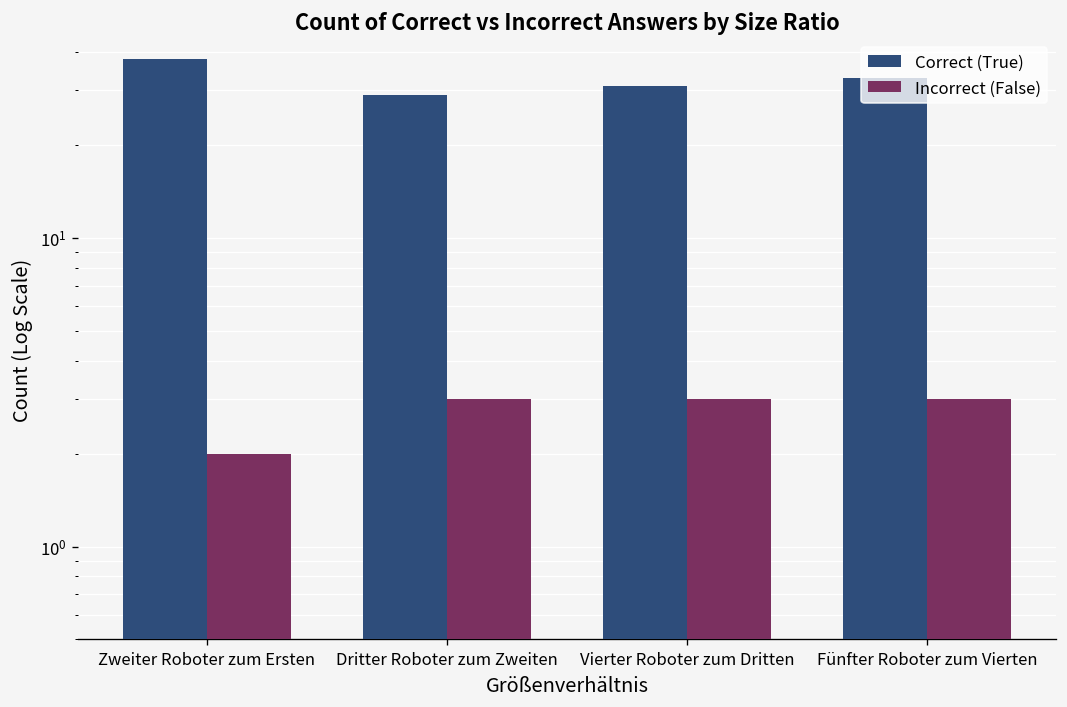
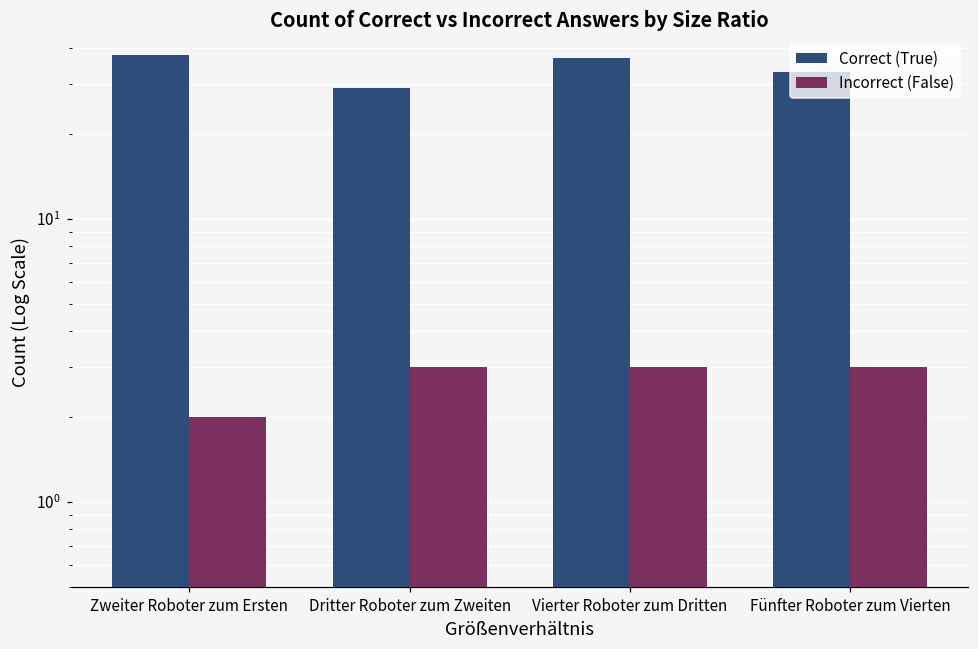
Correct (True), Vierter Roboter zum Dritten: 31 -> 37
